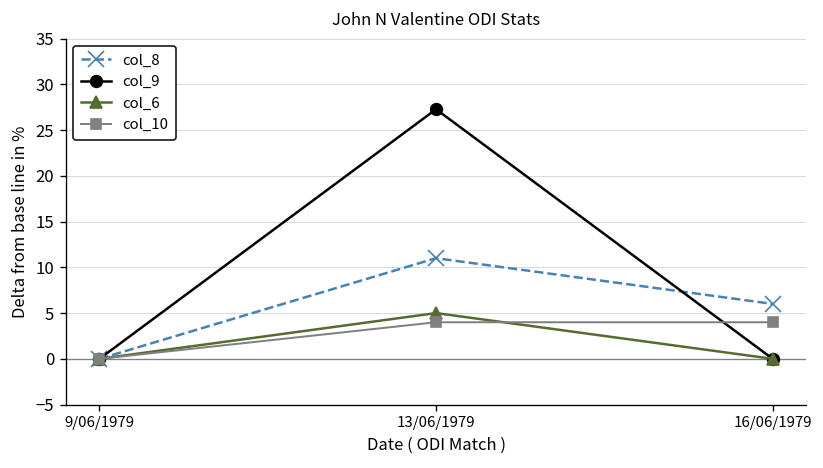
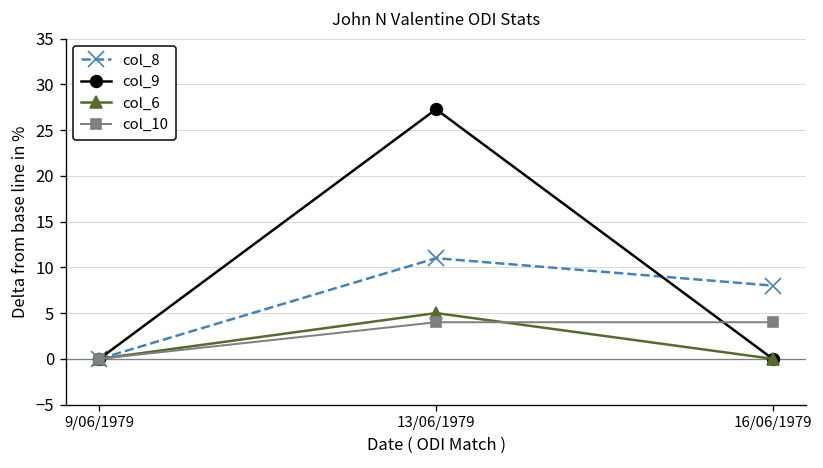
col_8, 16/06/1979: 6 -> 8
